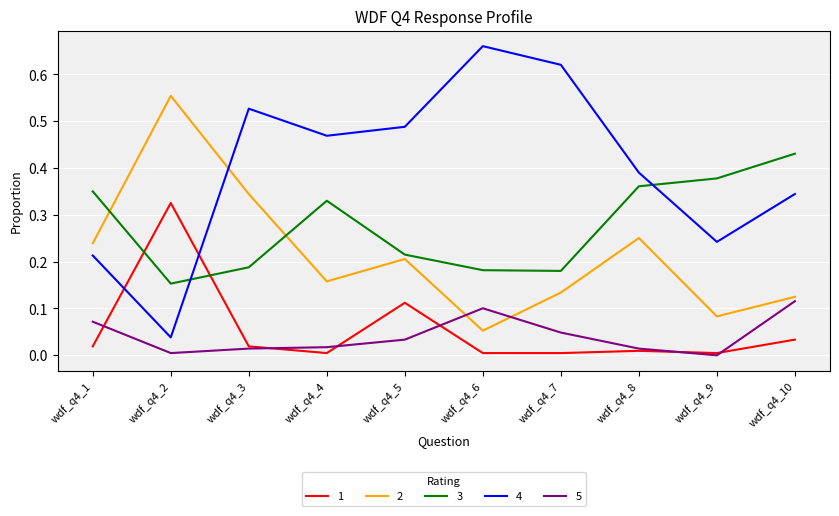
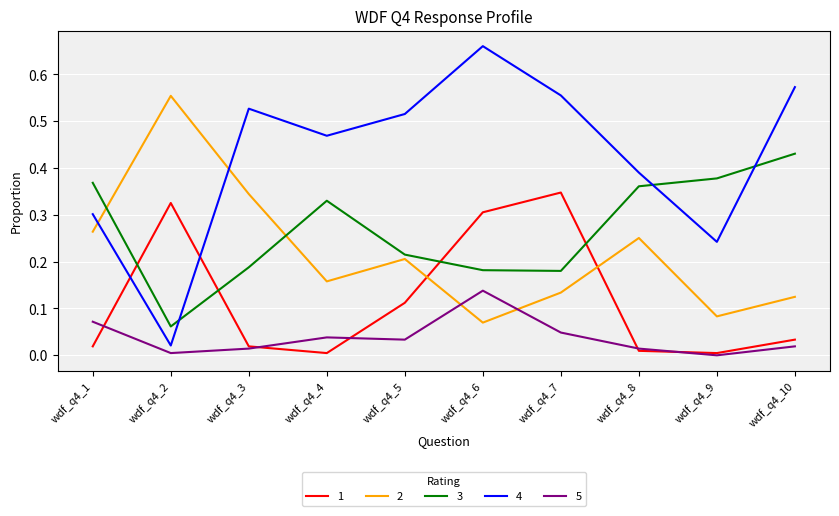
2, wdf_q4_1: 0.24 -> 0.26
3, wdf_q4_1: 0.35 -> 0.37
4, wdf_q4_1: 0.21 -> 0.30
3, wdf_q4_2: 0.15 -> 0.06
4, wdf_q4_2: 0.04 -> 0.02
5, wdf_q4_4: 0.02 -> 0.04
4, wdf_q4_5: 0.49 -> 0.52
1, wdf_q4_6: 0.00 -> 0.31
2, wdf_q4_6: 0.05 -> 0.07
5, wdf_q4_6: 0.10 -> 0.14
1, wdf_q4_7: 0.00 -> 0.35
4, wdf_q4_7: 0.62 -> 0.56
4, wdf_q4_10: 0.34 -> 0.57
5, wdf_q4_10: 0.12 -> 0.02
